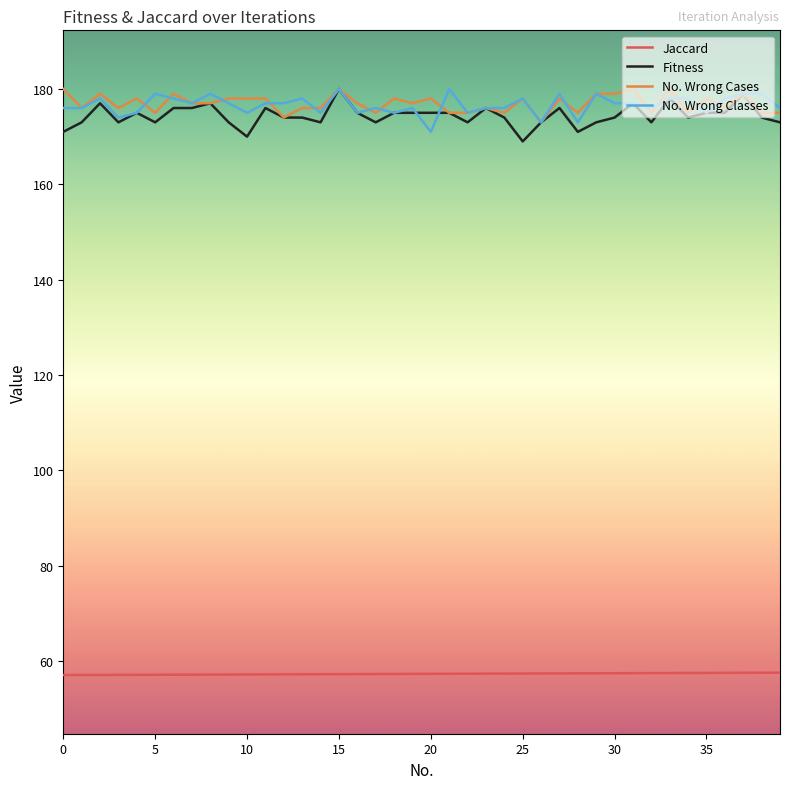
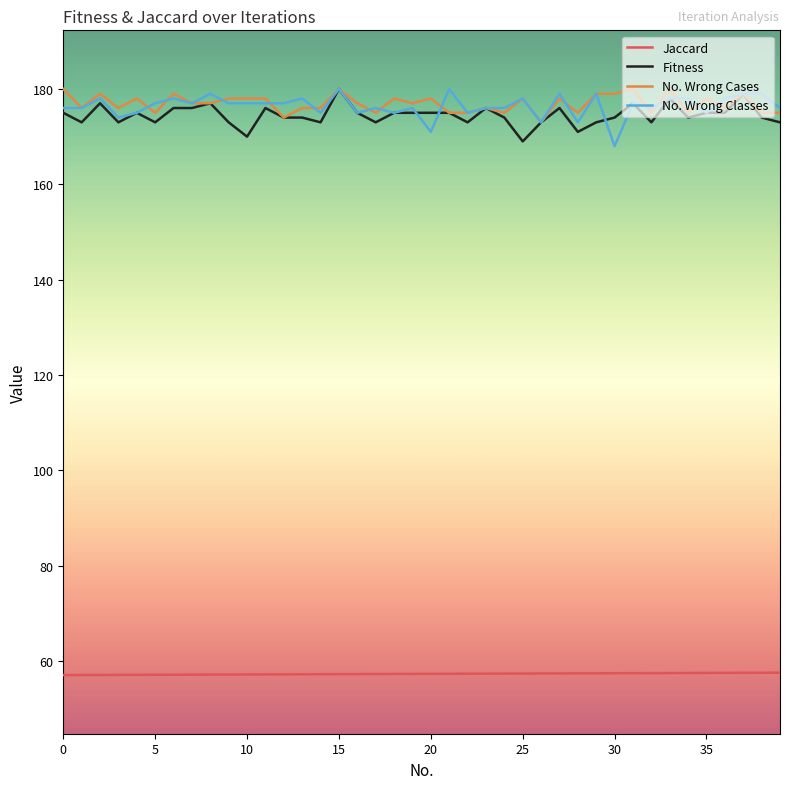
Fitness, 0: 171 -> 175
No. Wrong Classes, 5: 179 -> 177
No. Wrong Classes, 10: 175 -> 177
No. Wrong Classes, 30: 177 -> 168
